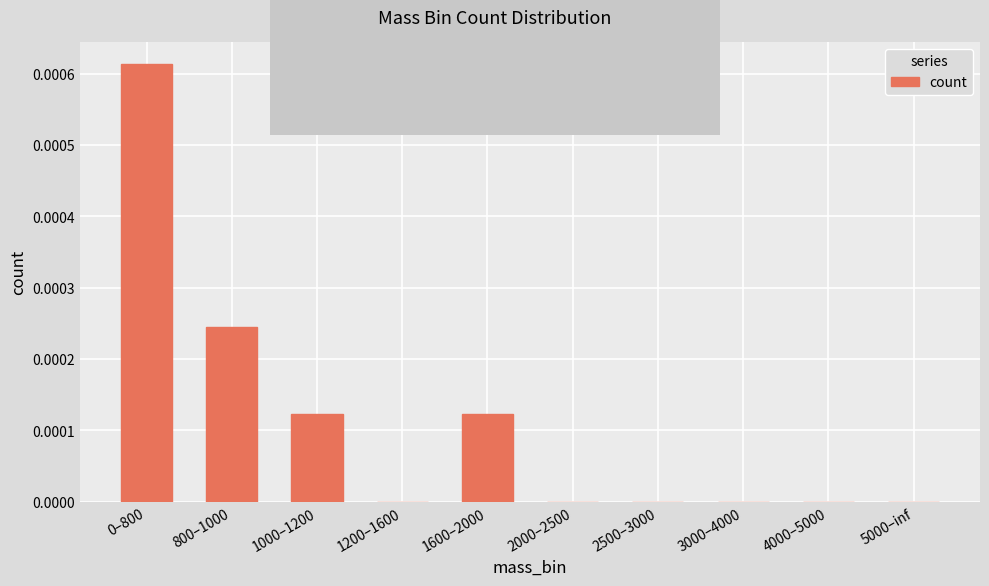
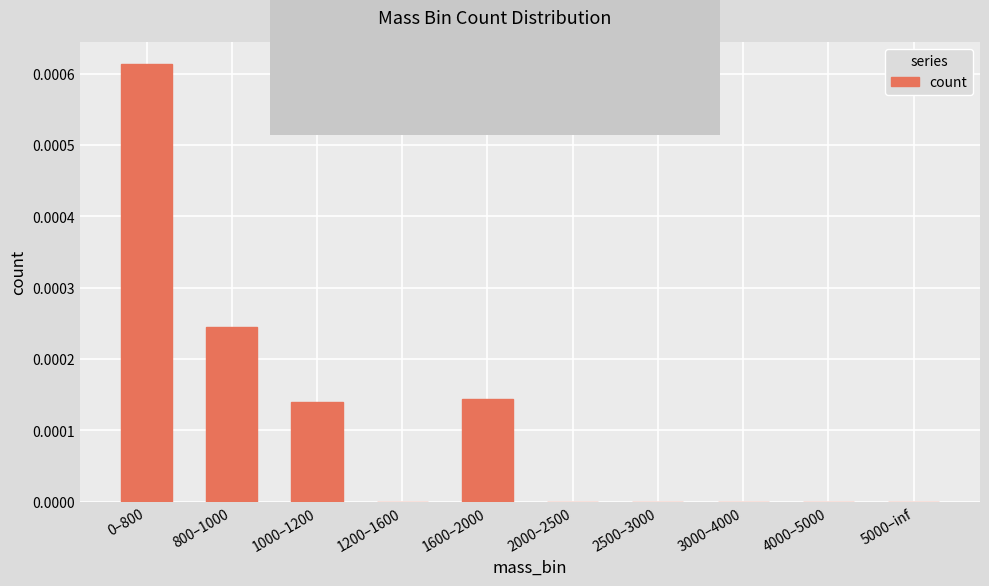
1000–1200: 0.00012 -> 0.00014
1600–2000: 0.00012 -> 0.00014
